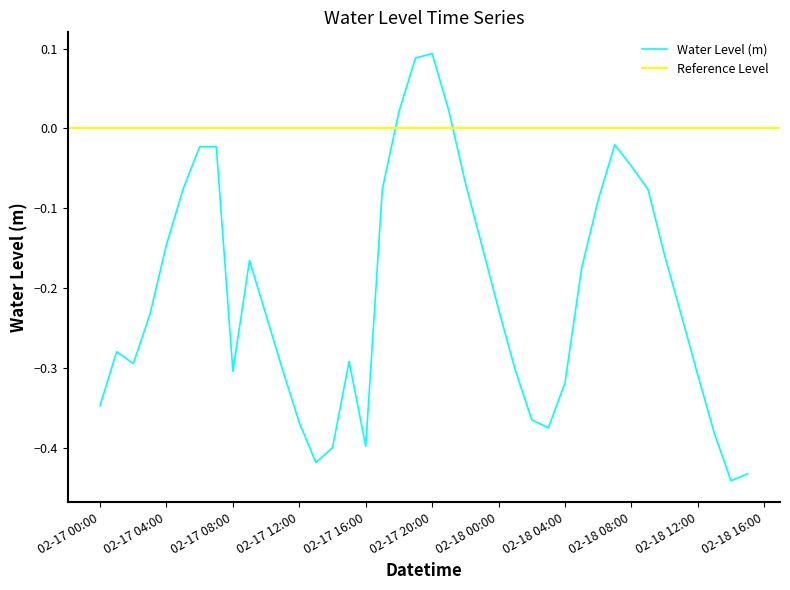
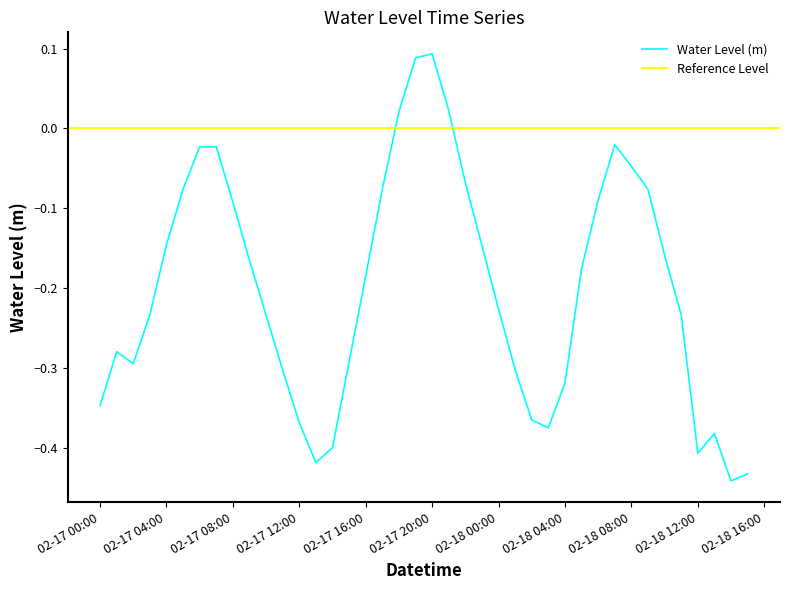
02-17 08:00: -0.30 -> -0.09
02-17 16:00: -0.40 -> -0.18
02-18 12:00: -0.31 -> -0.41
